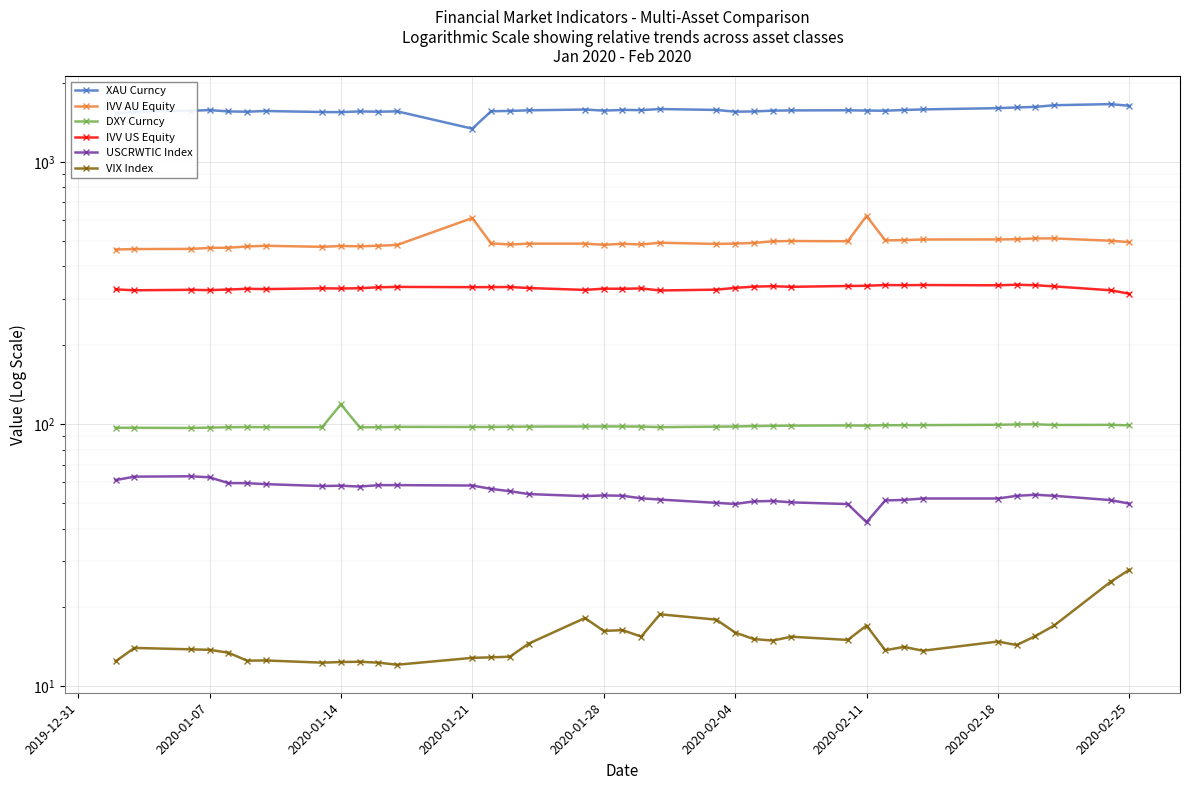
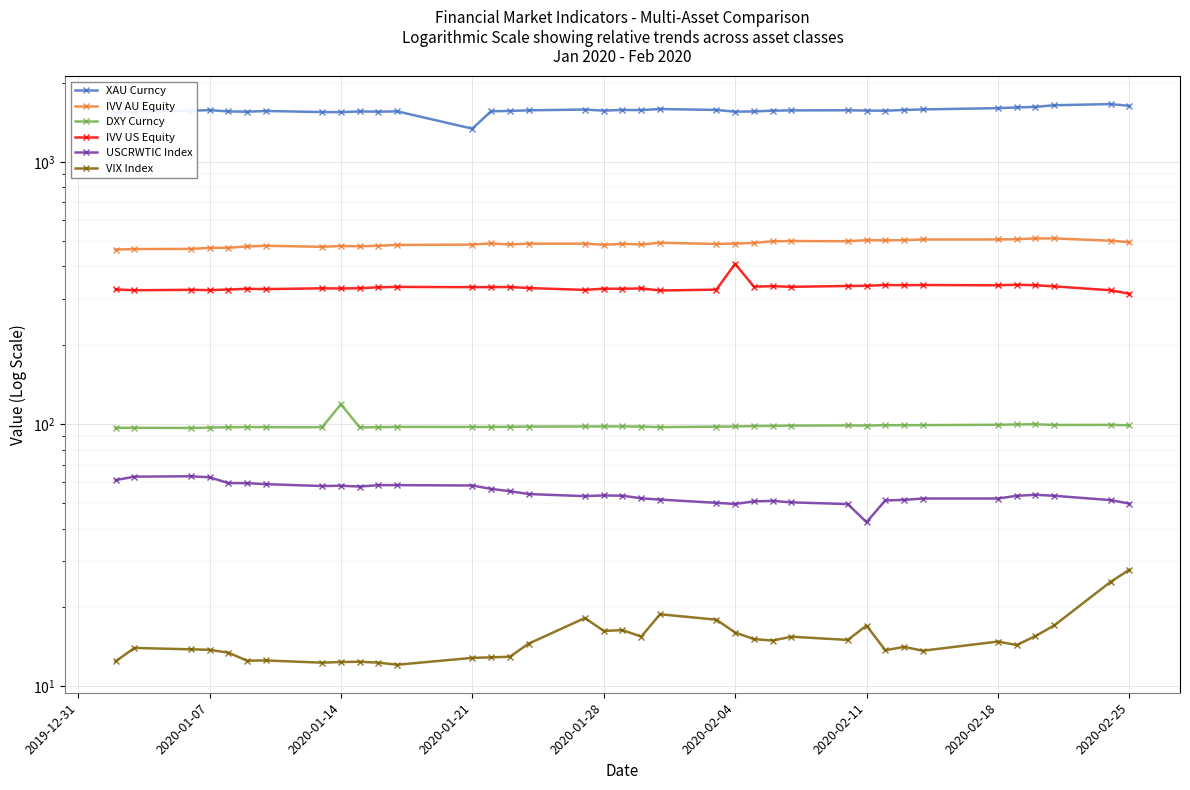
IVV AU Equity, 2020-01-21: 610 -> 480
IVV US Equity, 2020-02-04: 330 -> 410
IVV AU Equity, 2020-02-11: 620 -> 500
